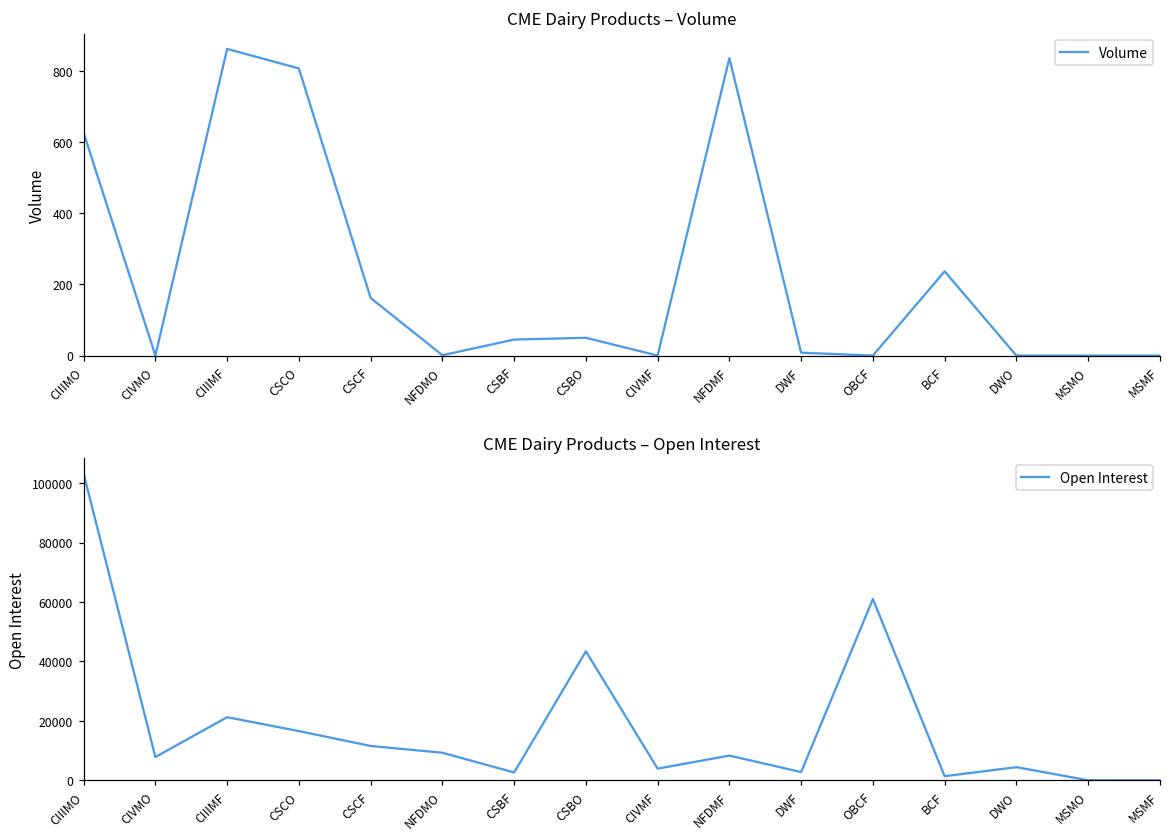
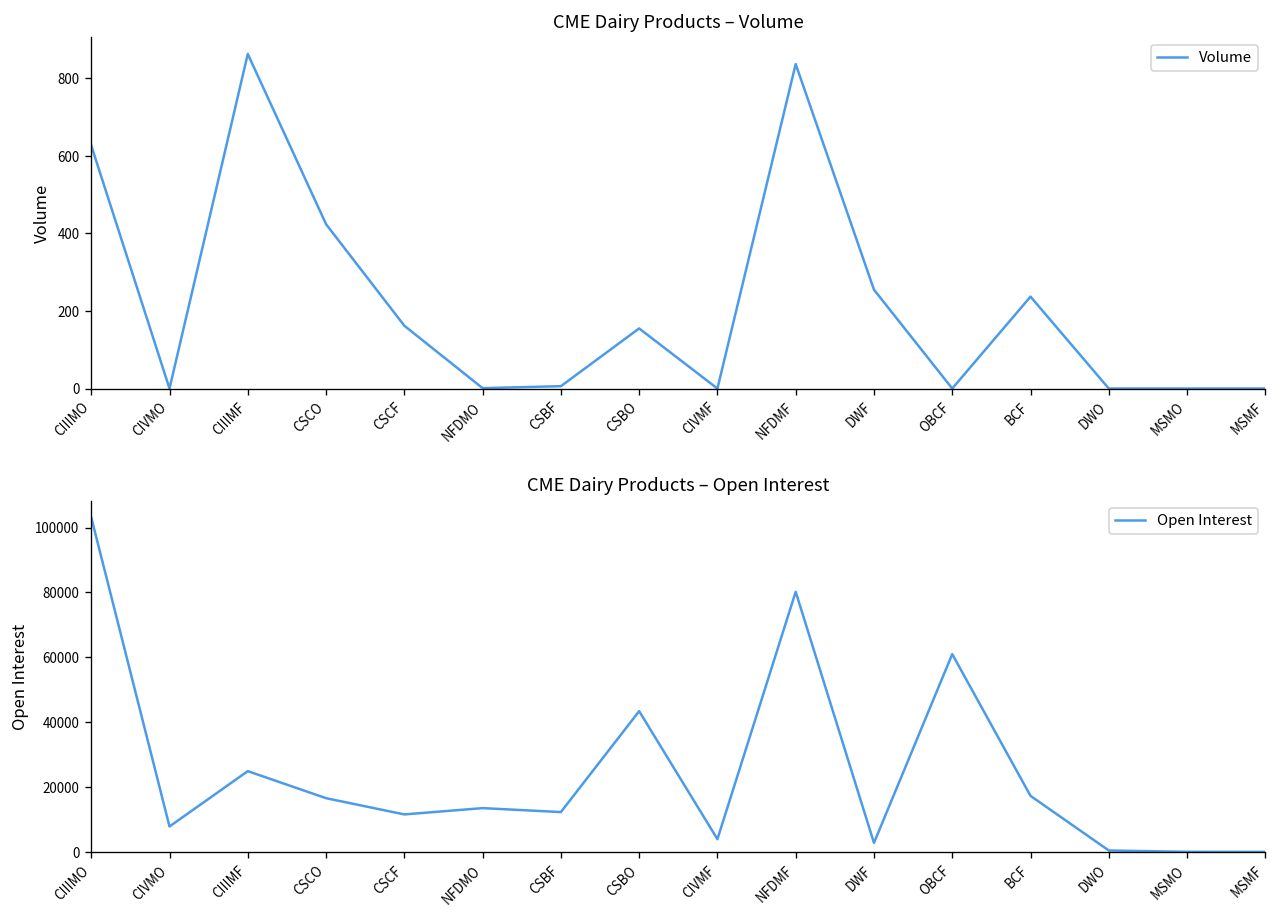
CME Dairy Products – Volume, CSCO: 810 -> 420
CME Dairy Products – Volume, CSBF: 50 -> 10
CME Dairy Products – Volume, CSBO: 50 -> 160
CME Dairy Products – Volume, DWF: 10 -> 260
CME Dairy Products – Open Interest, CIIIМF: 21000 -> 25000
CME Dairy Products – Open Interest, NFDMO: 9000 -> 13000
CME Dairy Products – Open Interest, CSBF: 3000 -> 12000
CME Dairy Products – Open Interest, NFDMF: 8000 -> 80000
CME Dairy Products – Open Interest, BCF: 1000 -> 17000
CME Dairy Products – Open Interest, DWO: 4000 -> 0
